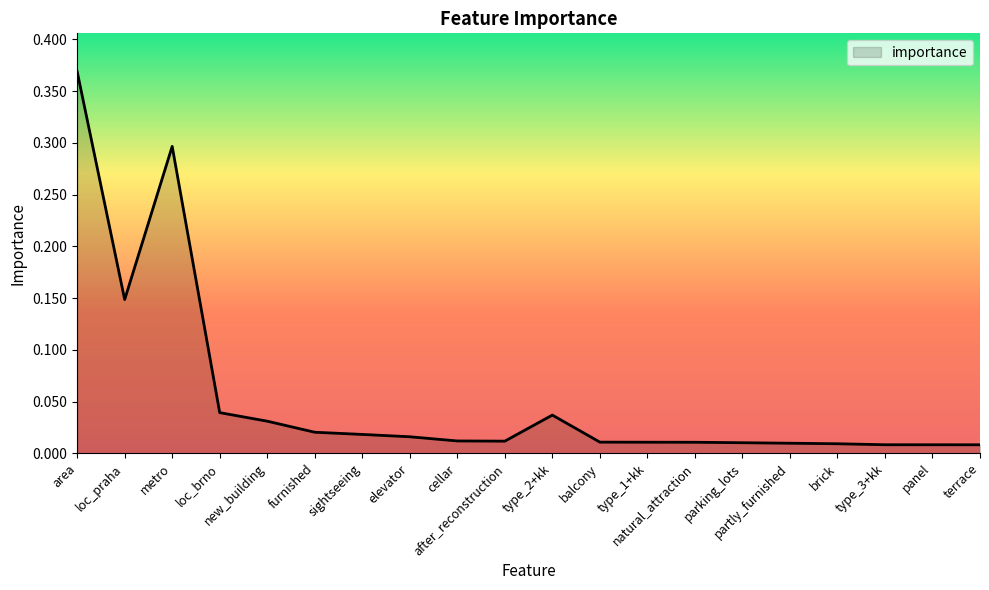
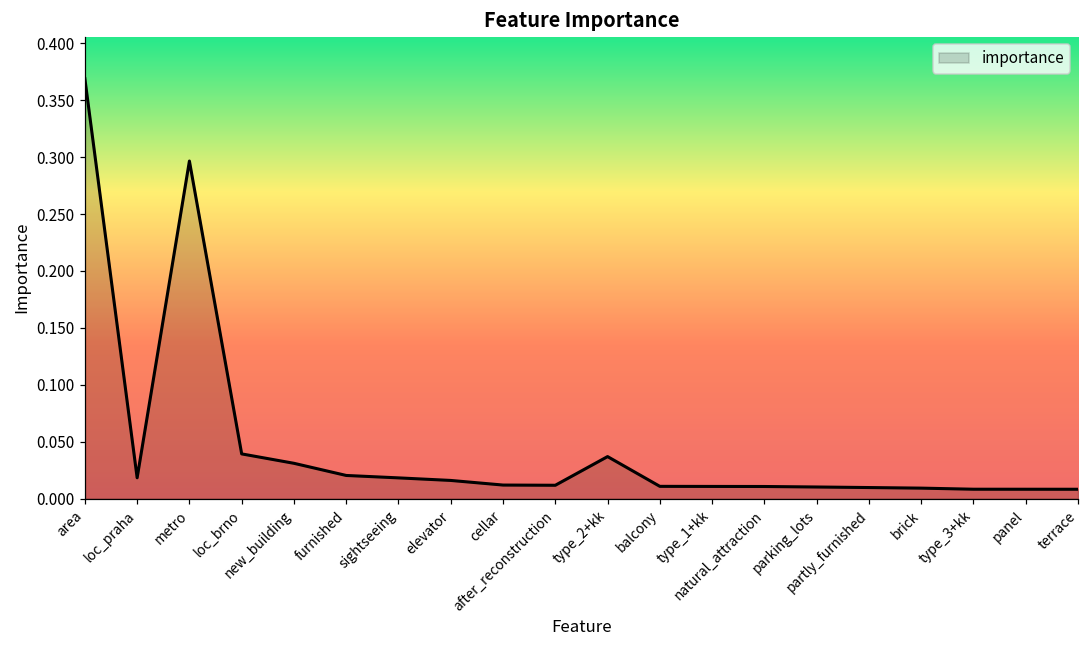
loc_praha: 0.149 -> 0.018
